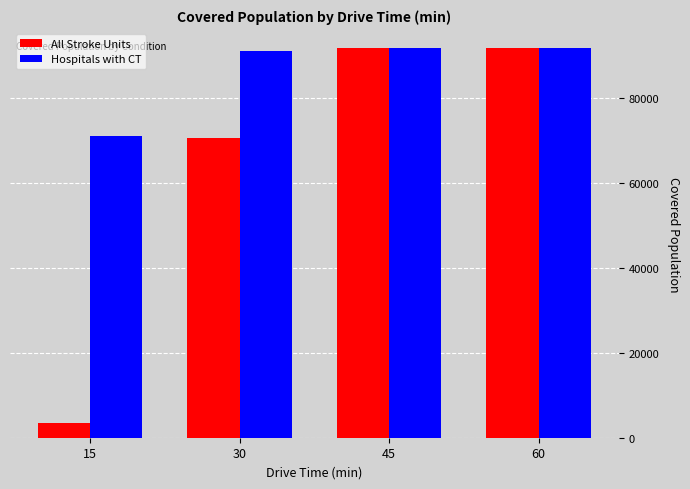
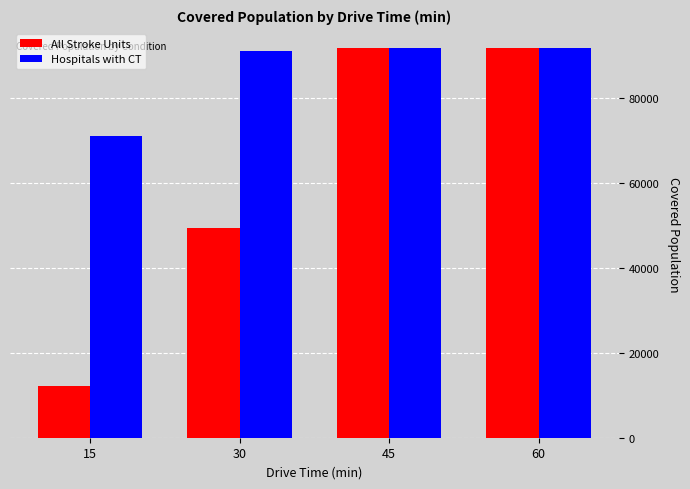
All Stroke Units, 15: 4000 -> 12000
All Stroke Units, 30: 71000 -> 50000
